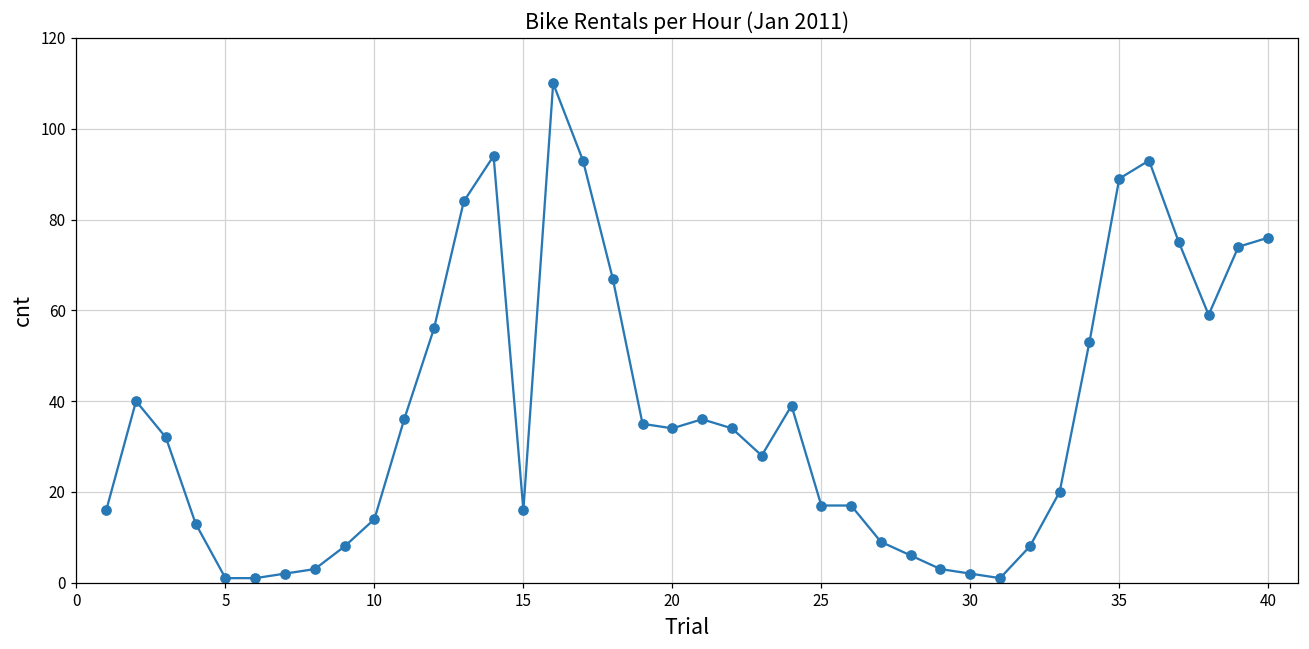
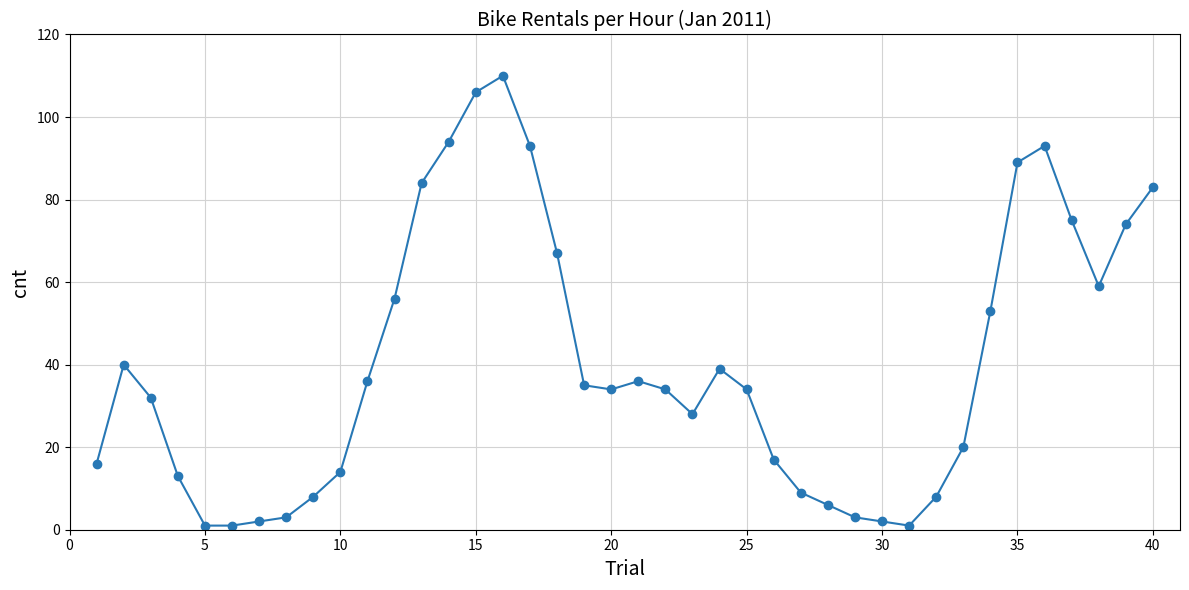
15: 16 -> 106
25: 17 -> 34
40: 76 -> 83
